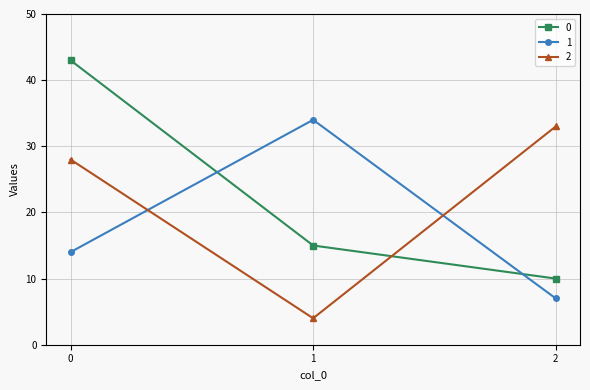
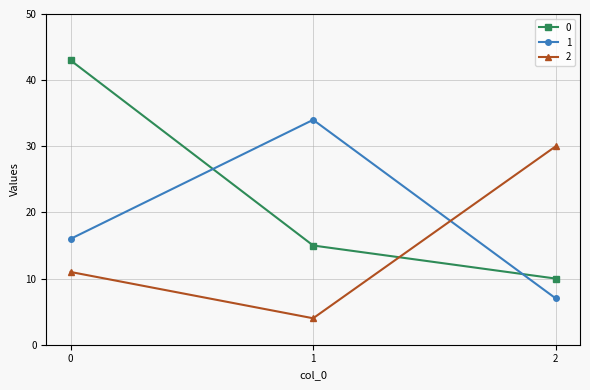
1, 0: 14 -> 16
2, 0: 28 -> 11
2, 2: 33 -> 30
